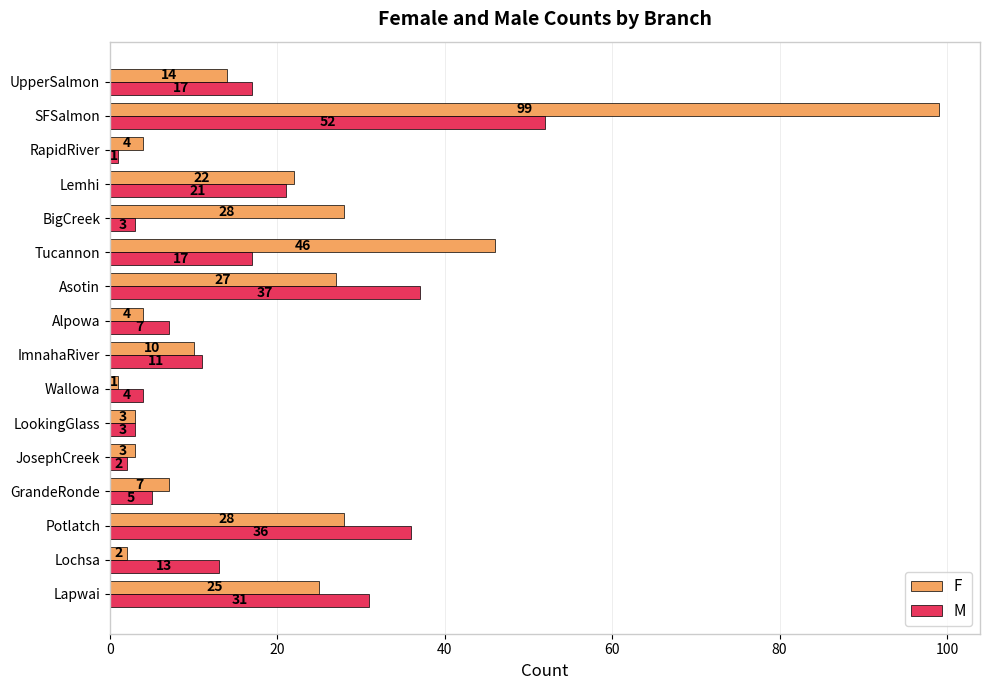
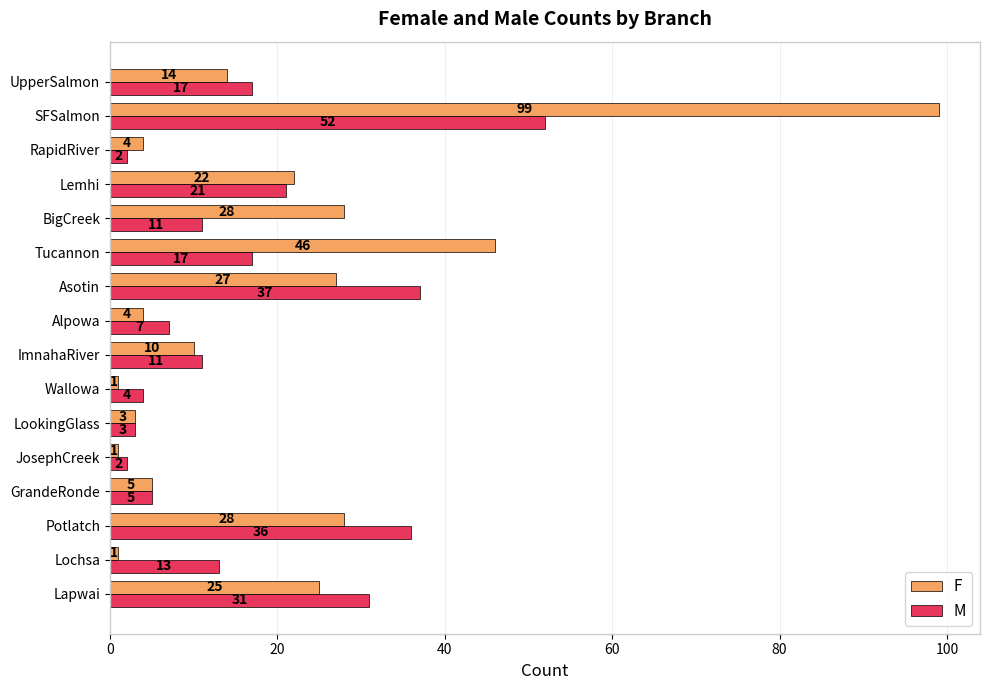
M, RapidRiver: 1 -> 2
M, BigCreek: 3 -> 11
F, JosephCreek: 3 -> 1
F, GrandeRonde: 7 -> 5
F, Lochsa: 2 -> 1
